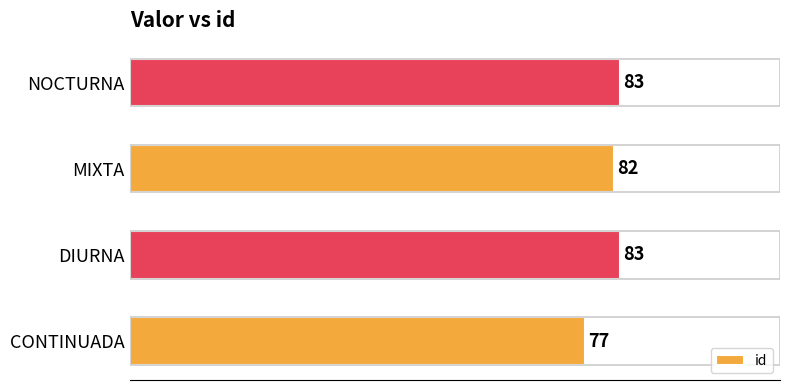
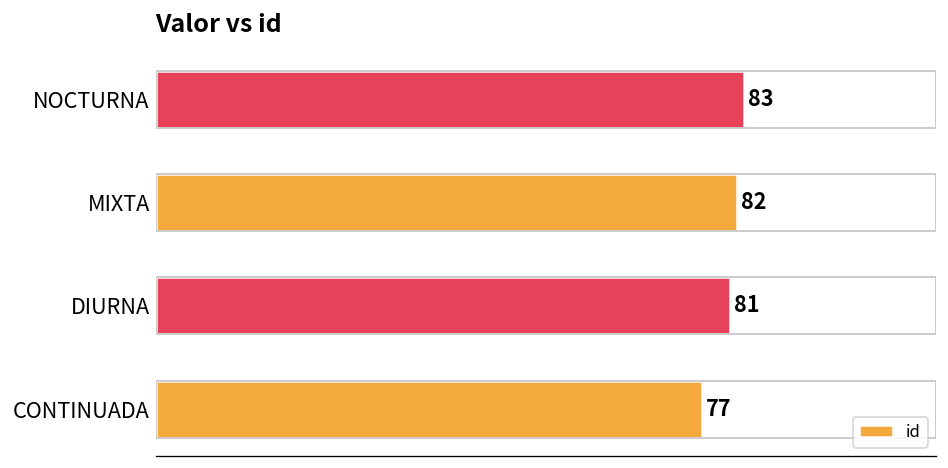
DIURNA: 83 -> 81
